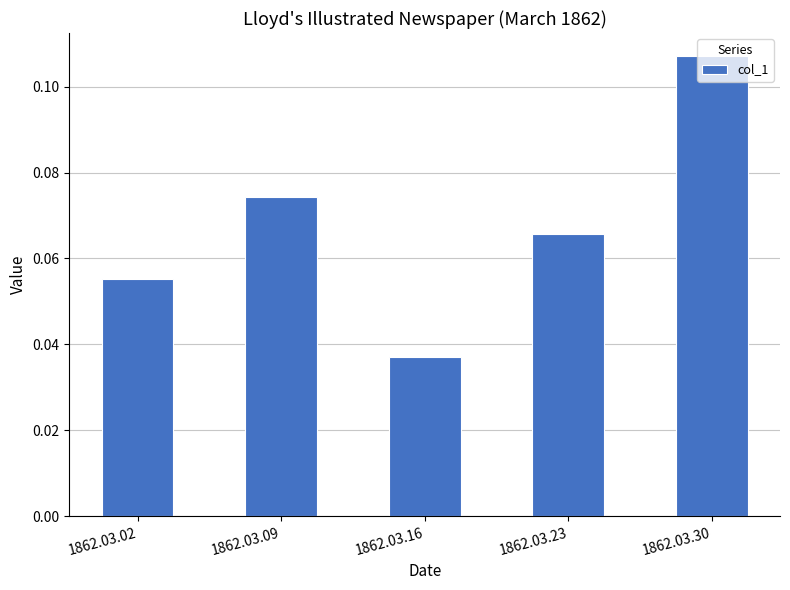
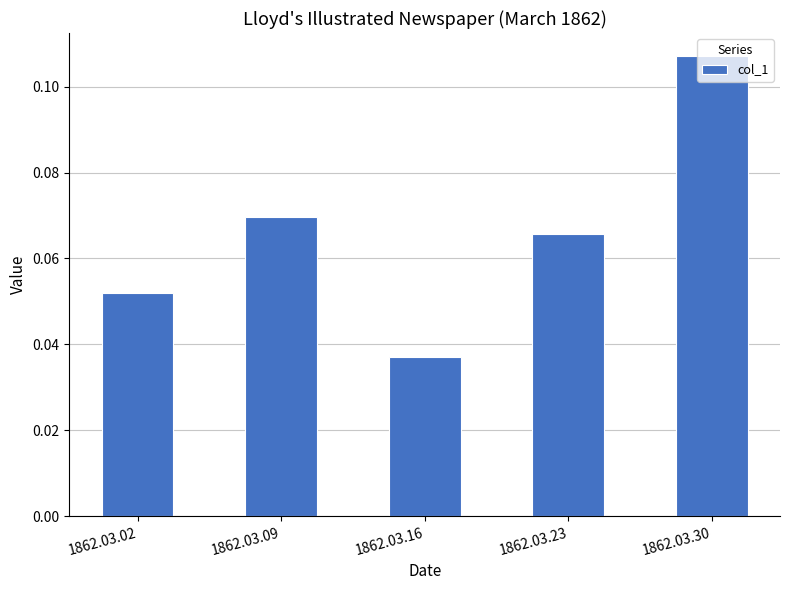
1862.03.02: 0.055 -> 0.052
1862.03.09: 0.074 -> 0.070
